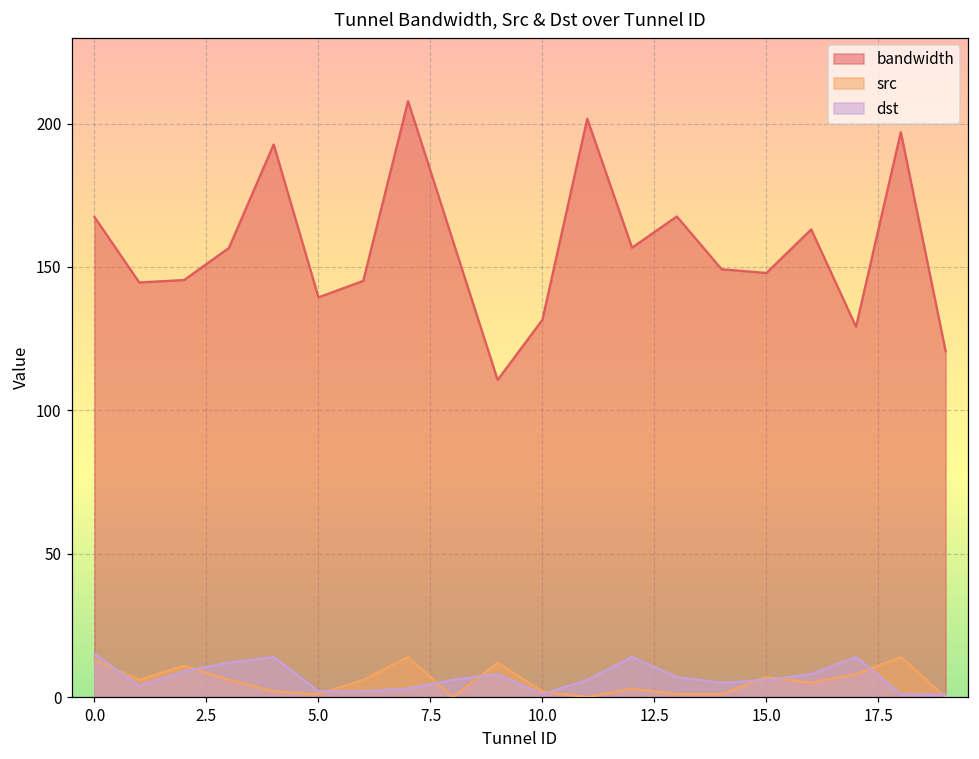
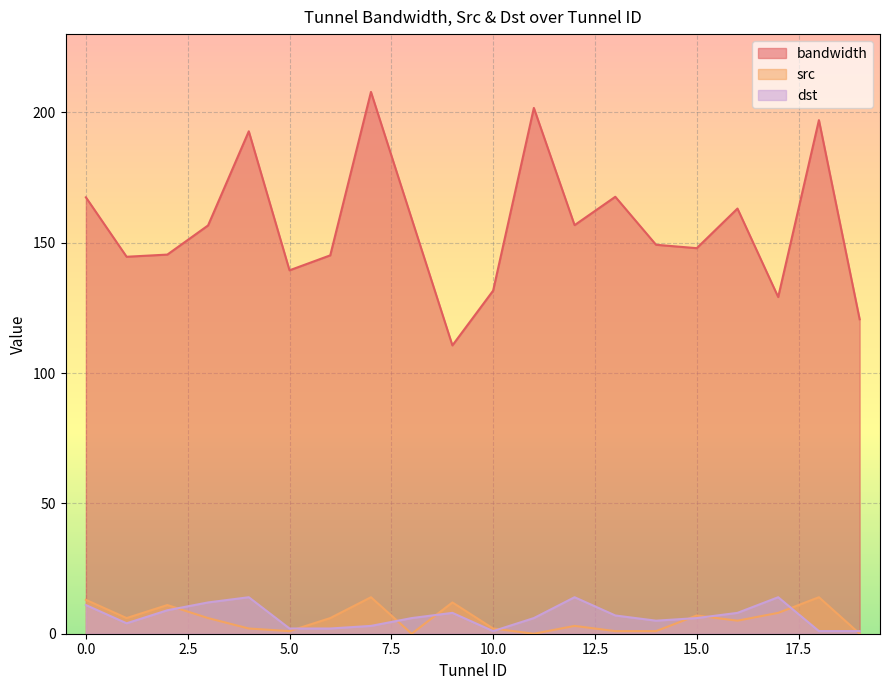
dst, 0.0: 15 -> 11
